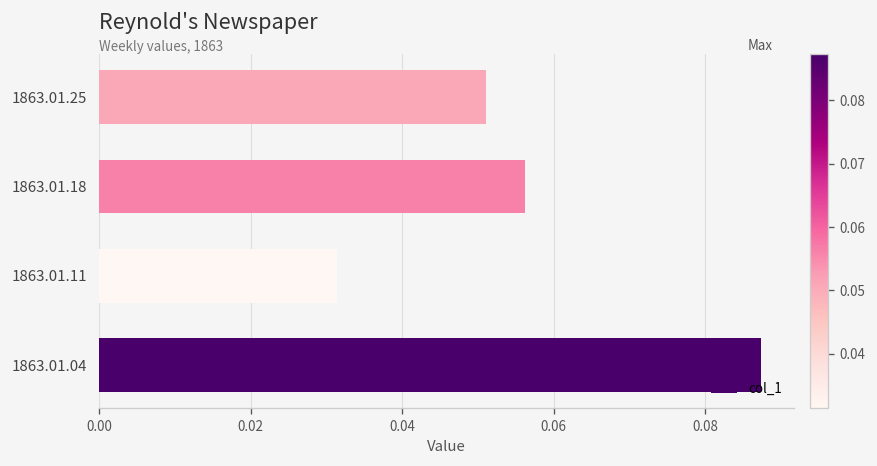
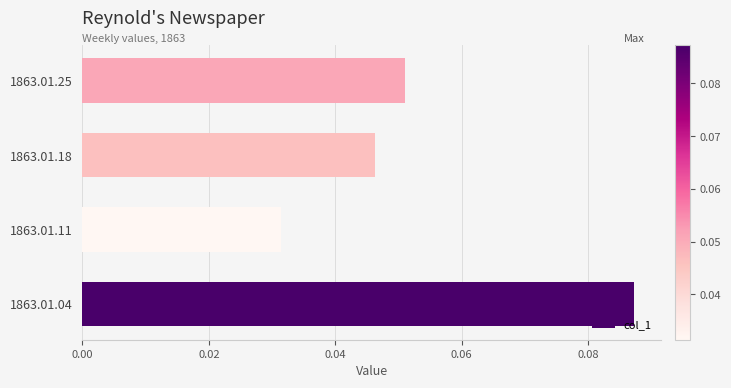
1863.01.18: 0.056 -> 0.046
